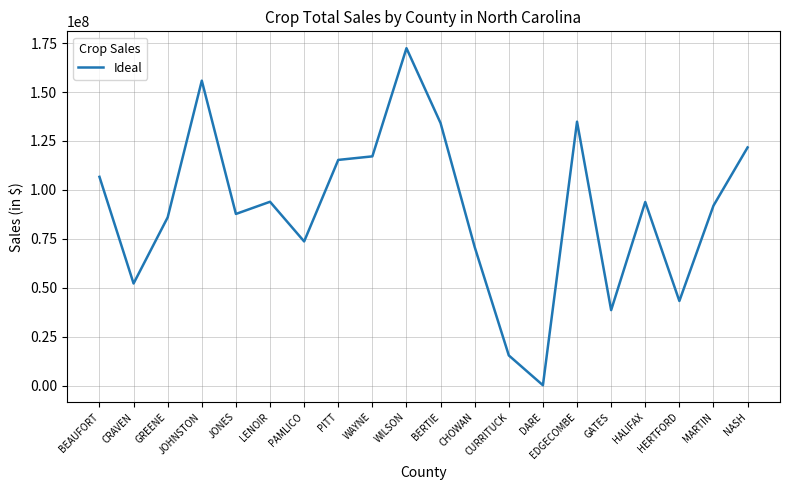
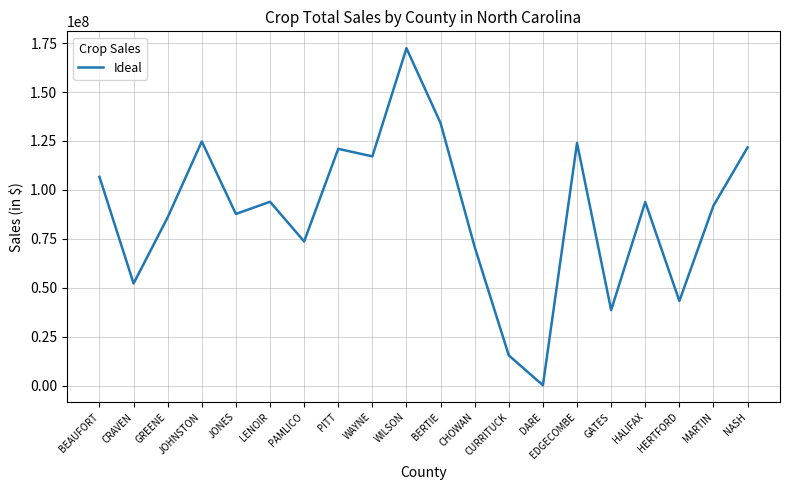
JOHNSTON: 156000000 -> 125000000
PITT: 115000000 -> 121000000
EDGECOMBE: 135000000 -> 124000000
